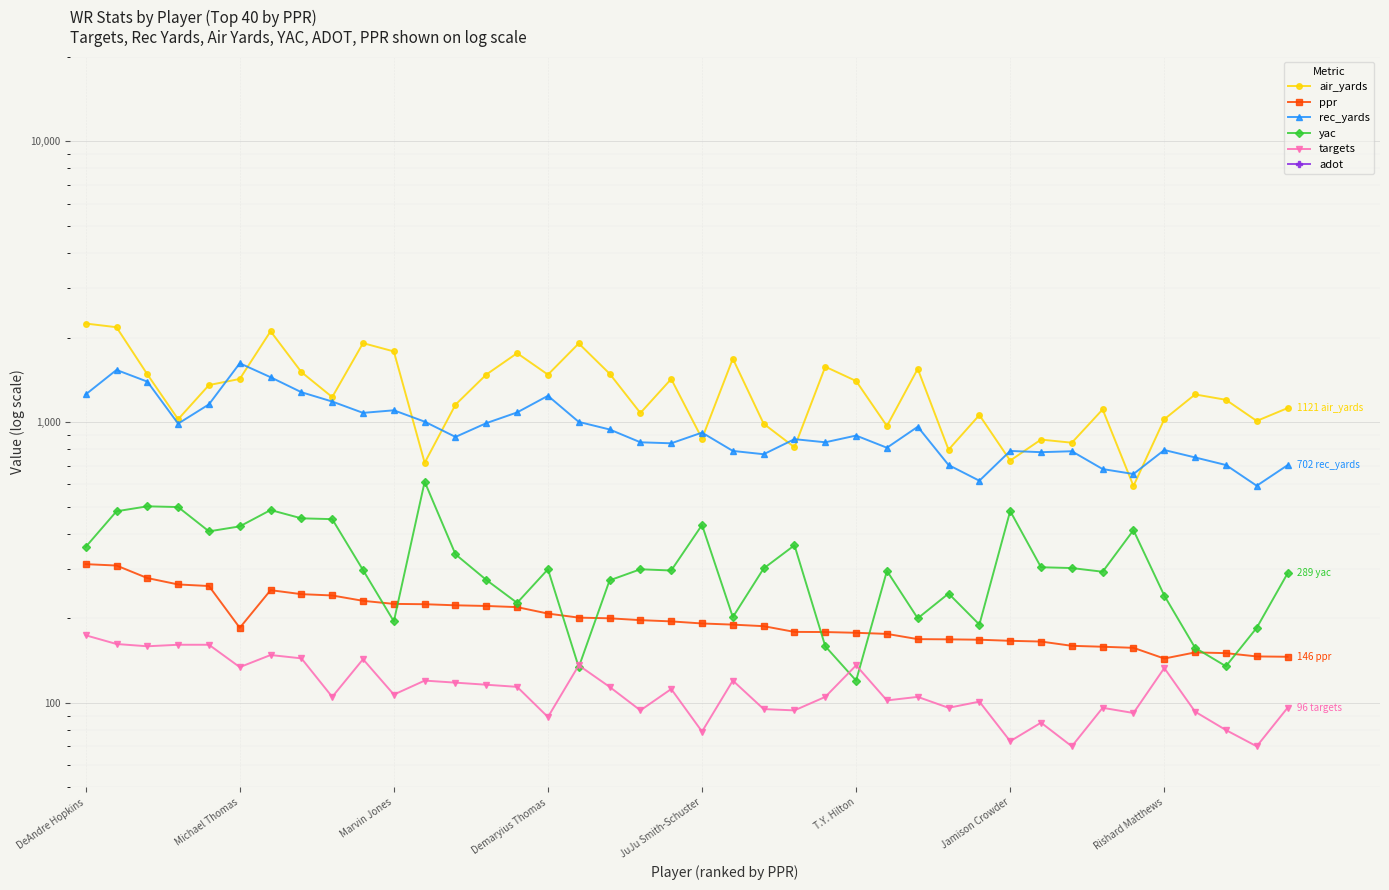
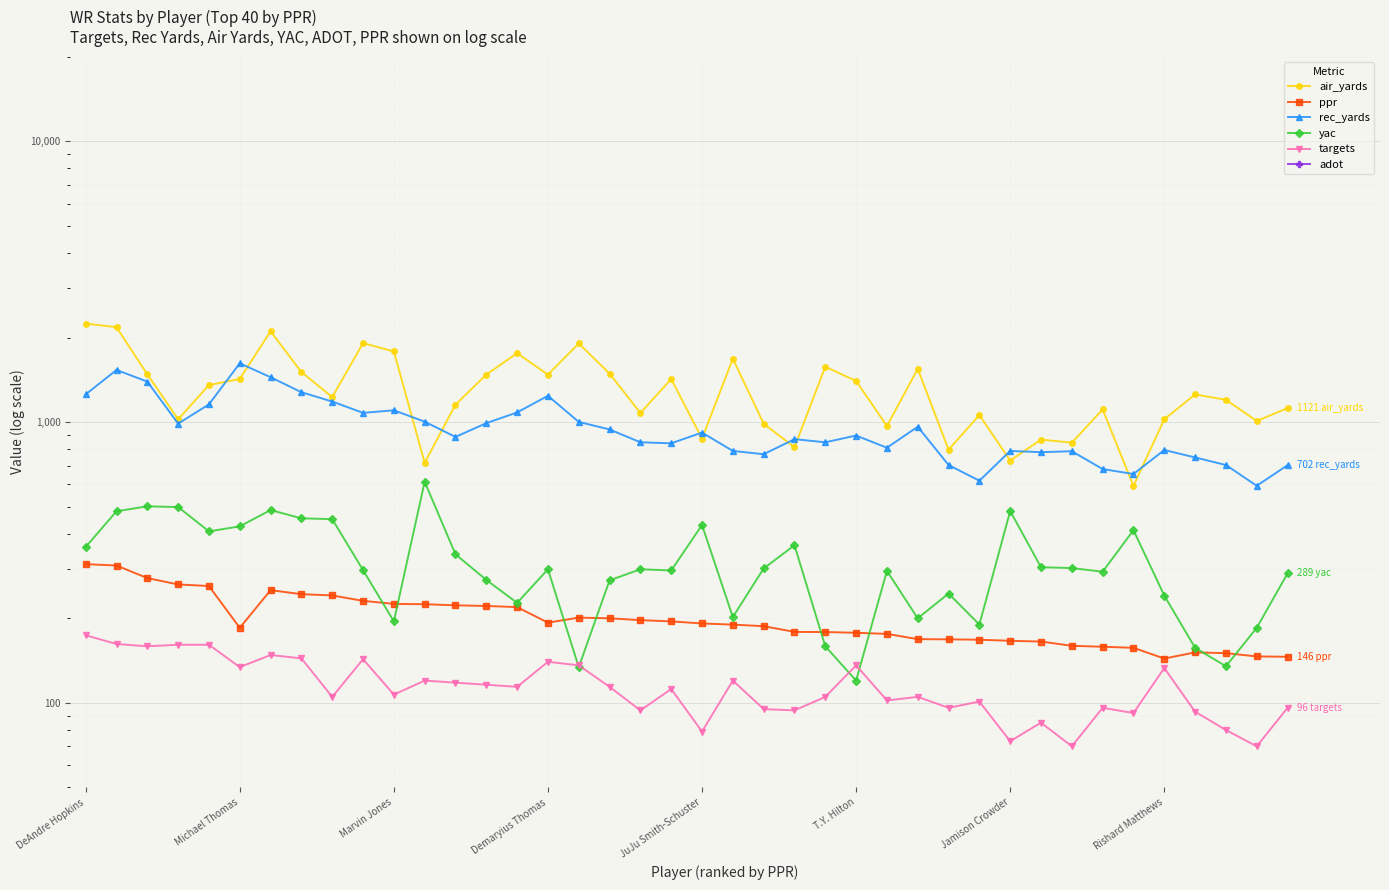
ppr, Demaryius Thomas: 210 -> 190
targets, Demaryius Thomas: 89 -> 140
